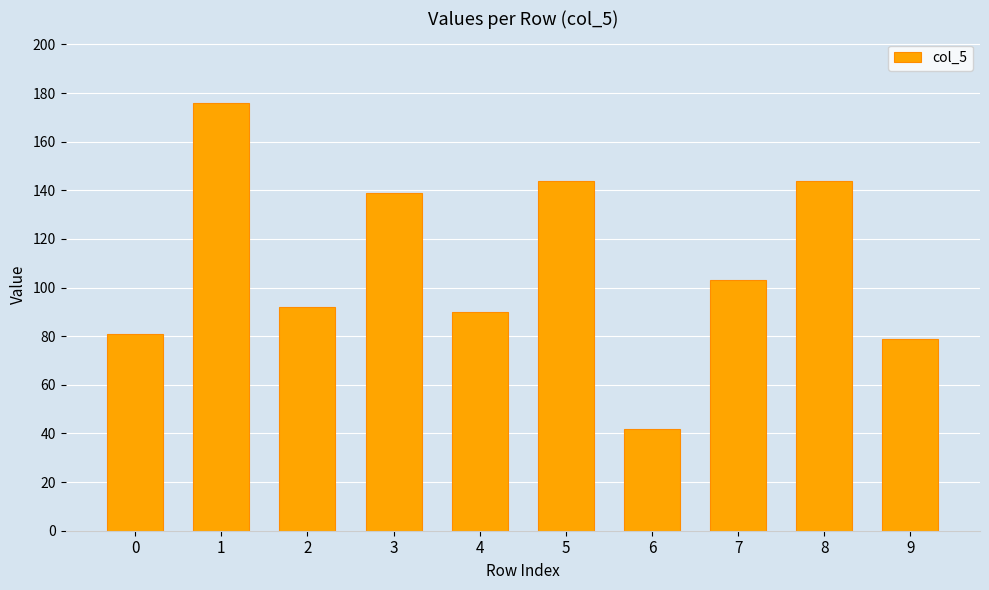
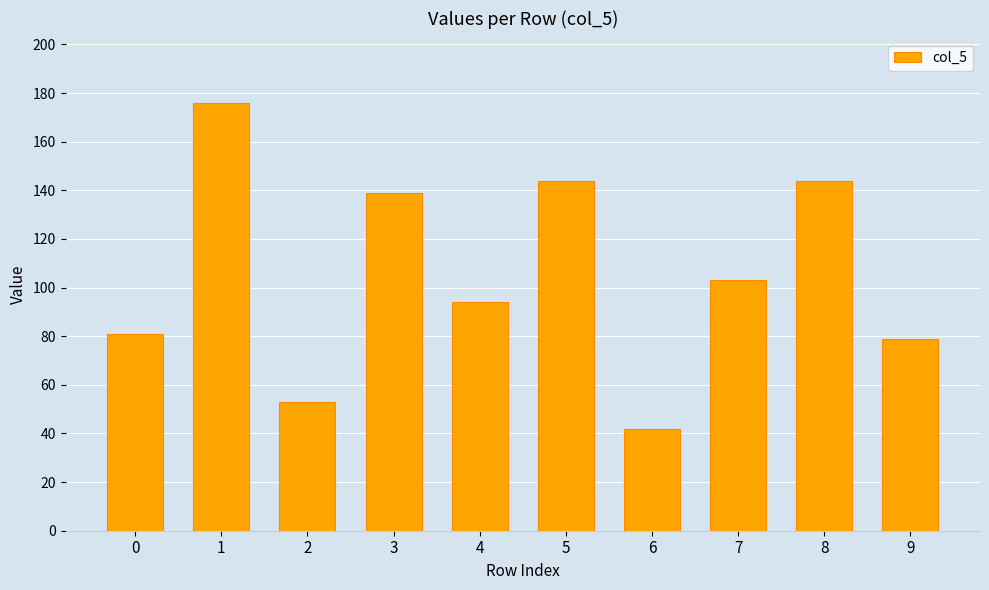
2: 92 -> 53
4: 90 -> 94
